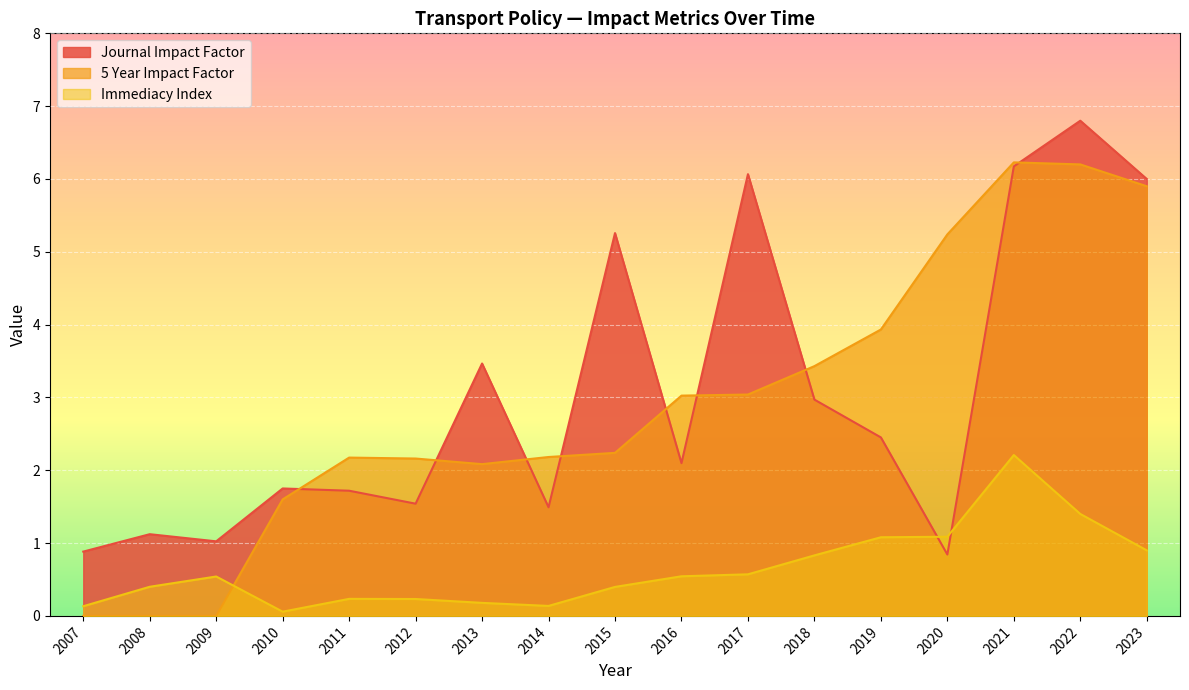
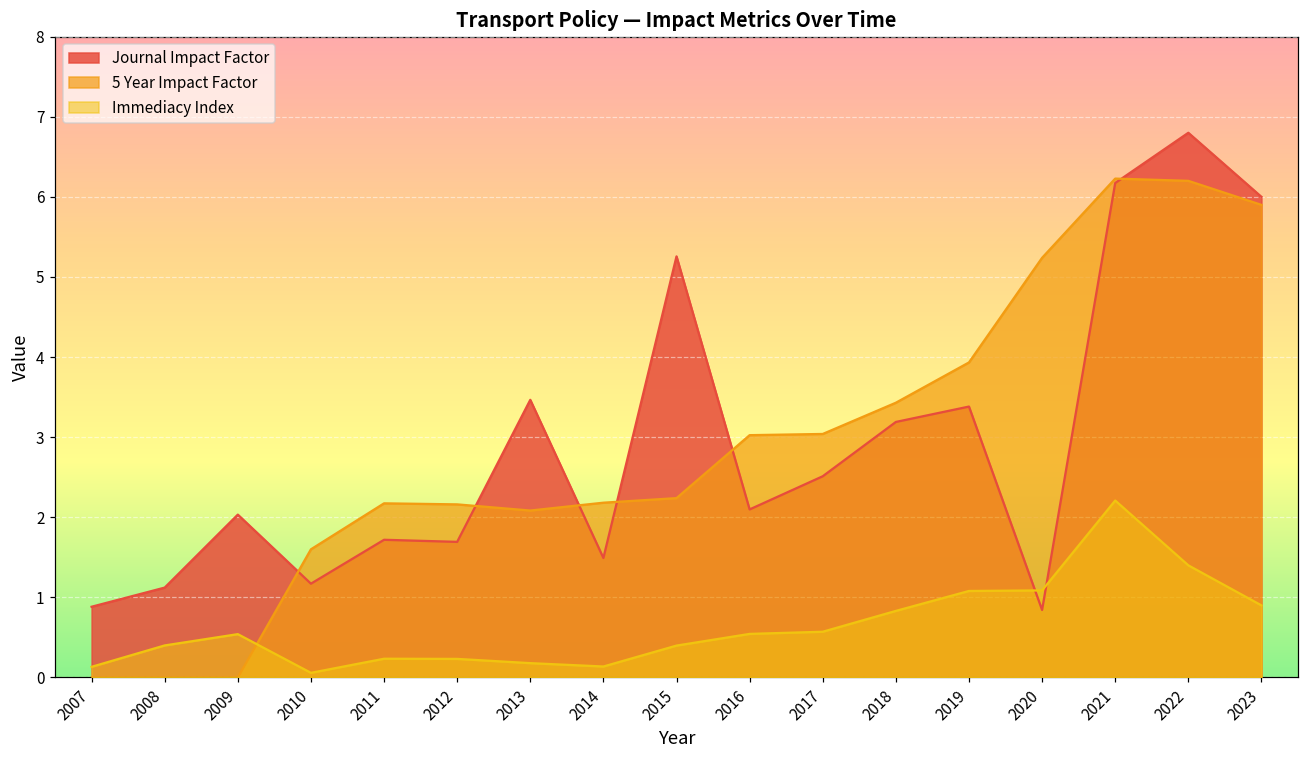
Journal Impact Factor, 2009: 1.0 -> 2.0
Journal Impact Factor, 2010: 1.8 -> 1.2
Journal Impact Factor, 2012: 1.5 -> 1.7
Journal Impact Factor, 2017: 6.1 -> 2.5
Journal Impact Factor, 2018: 3.0 -> 3.2
Journal Impact Factor, 2019: 2.5 -> 3.4
